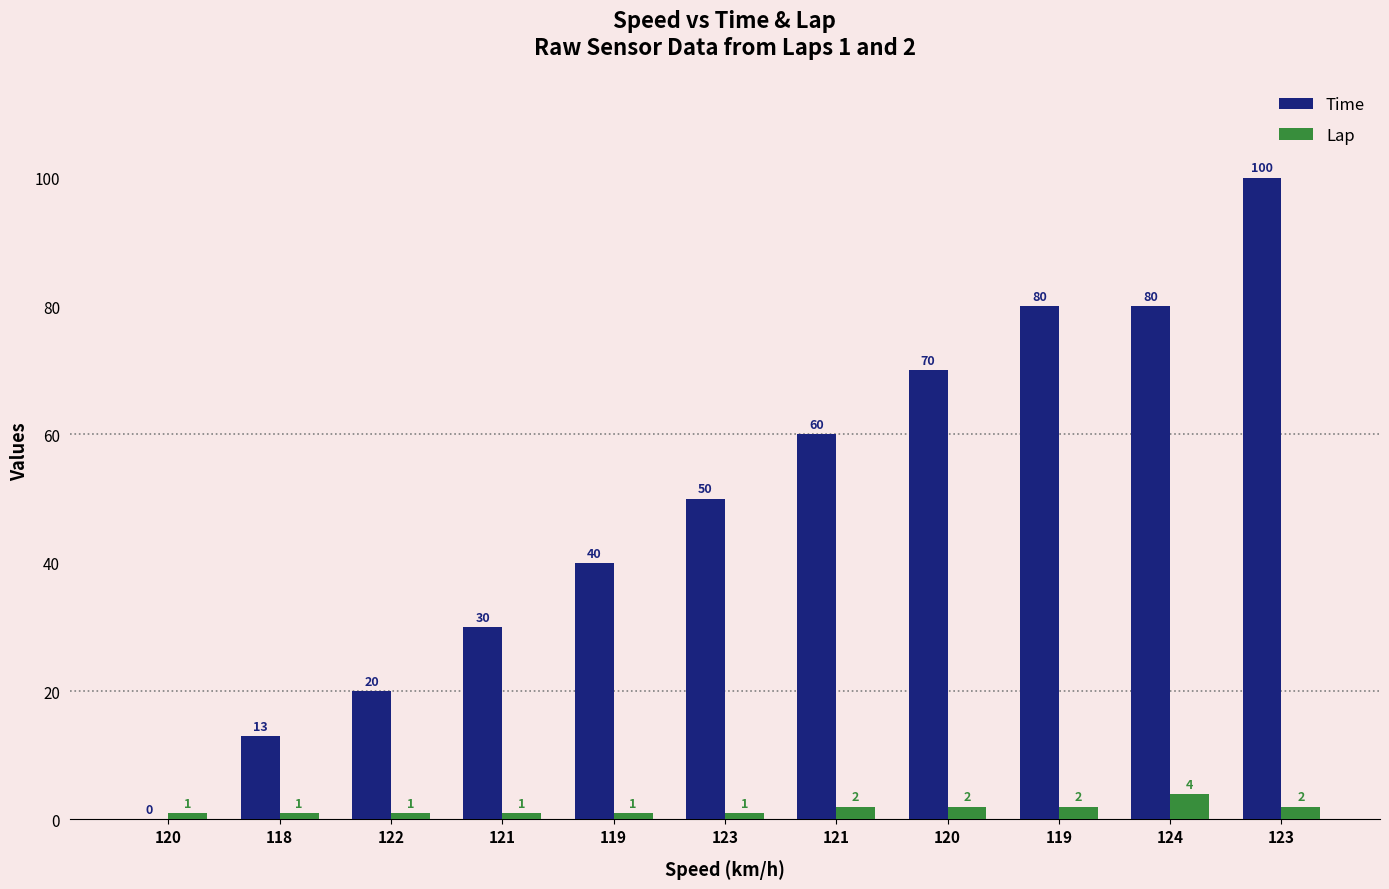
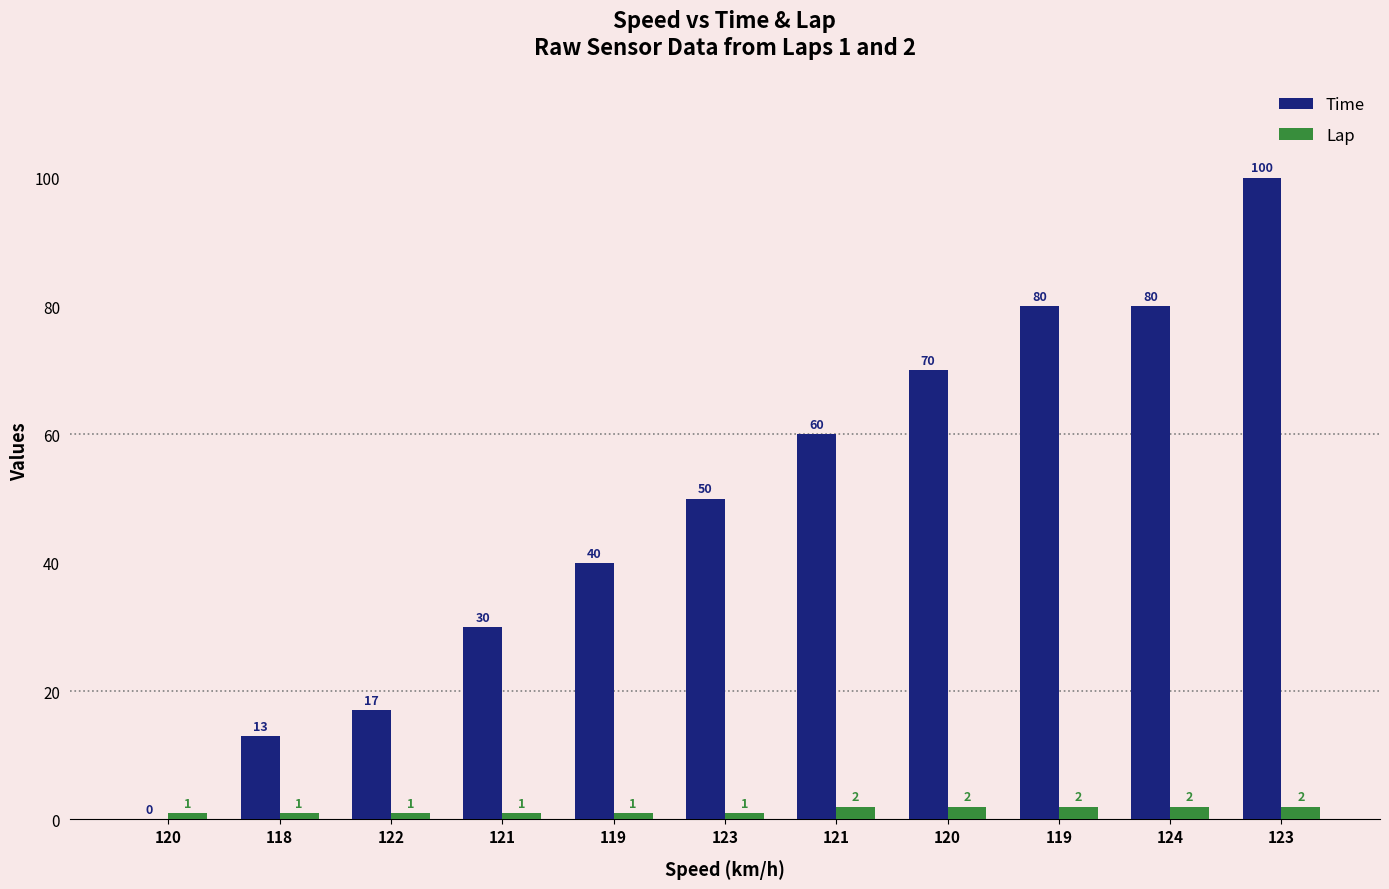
Time, 122: 20 -> 17
Lap, 124: 4 -> 2
